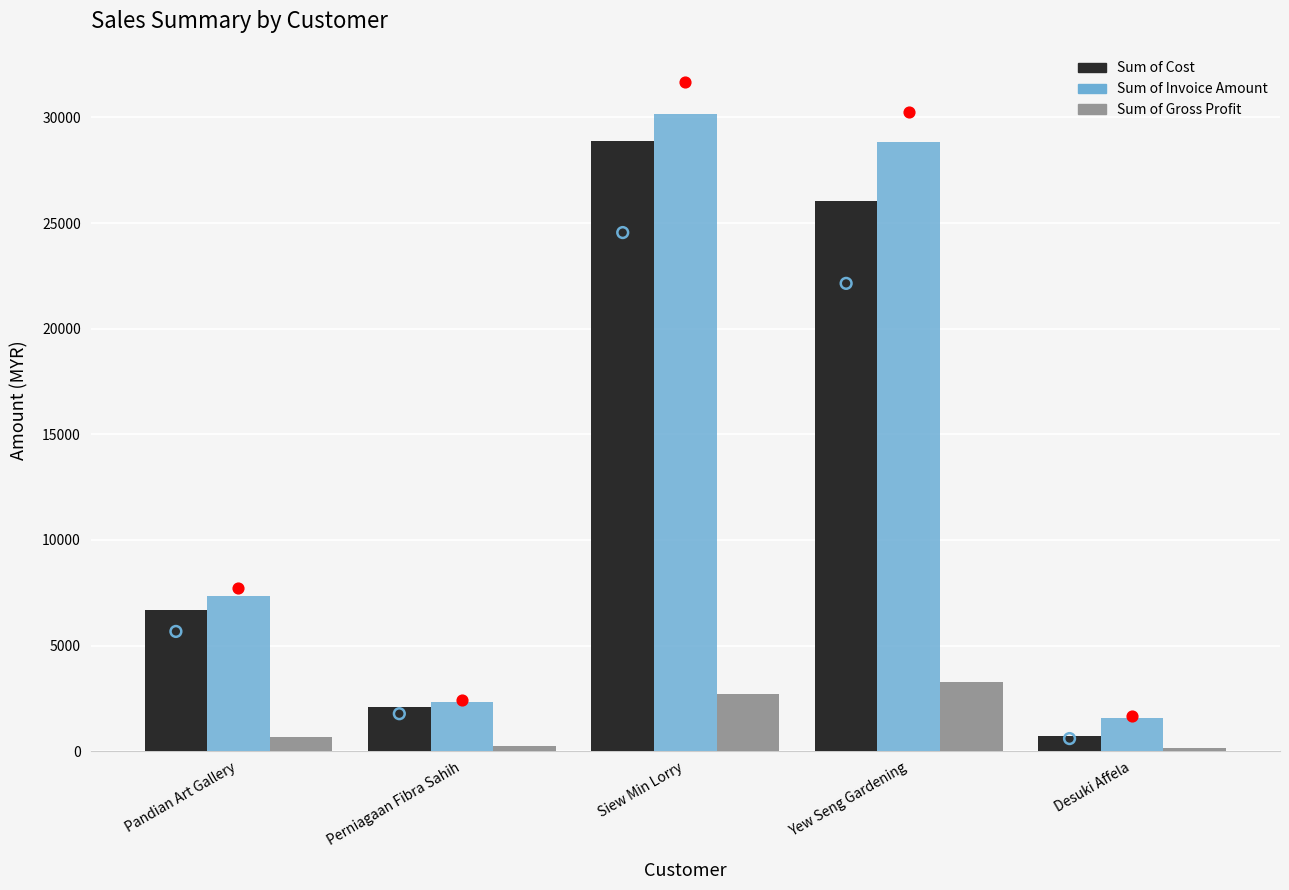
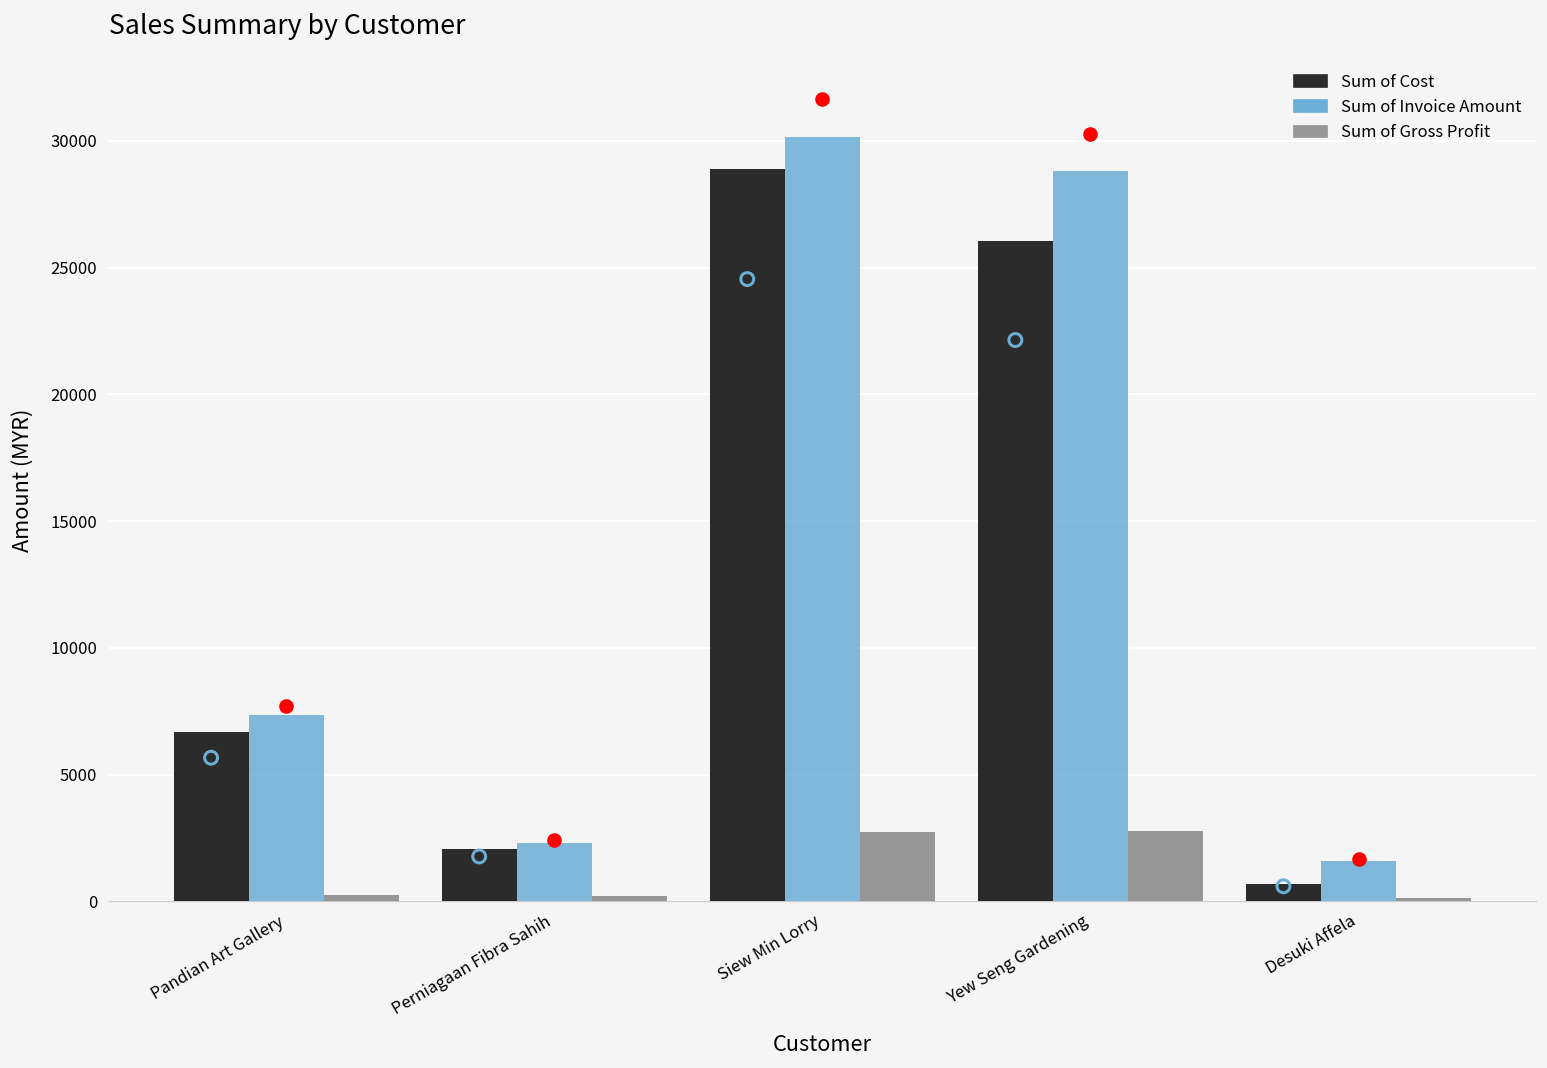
Sum of Gross Profit, Pandian Art Gallery: 700 -> 300
Sum of Gross Profit, Yew Seng Gardening: 3300 -> 2800
